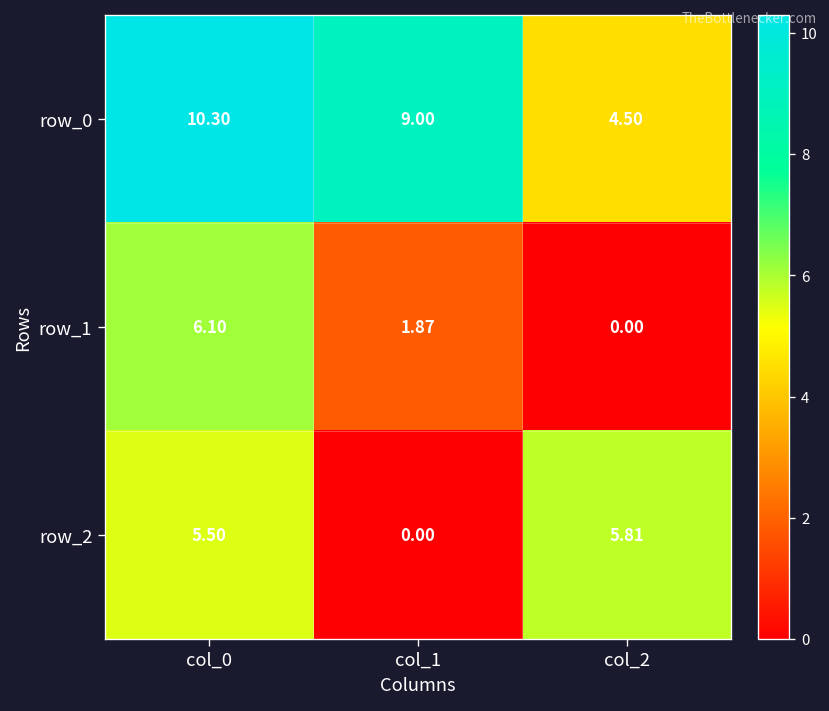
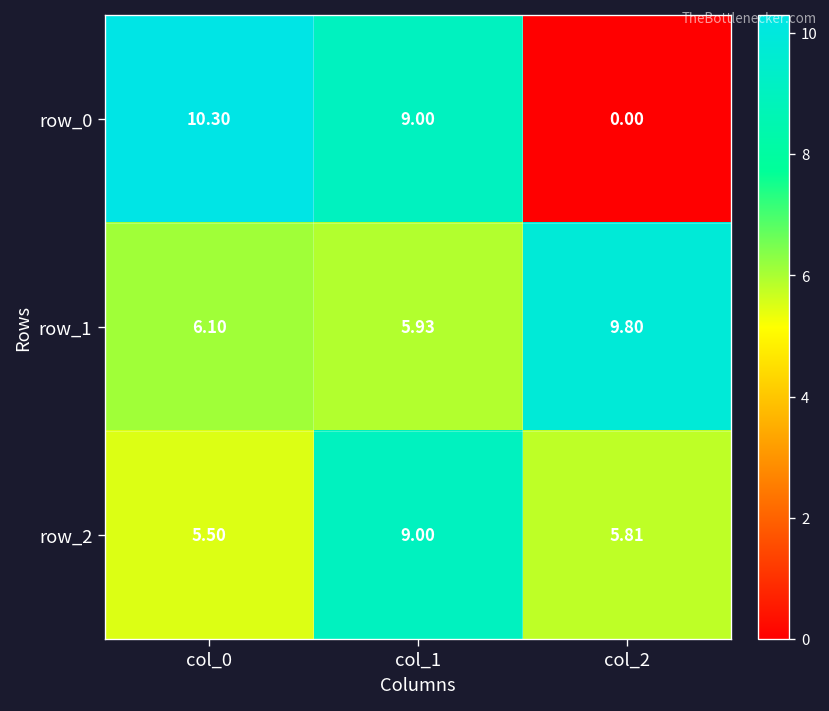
row_0, col_2: 4.50 -> 0.00
row_1, col_1: 1.87 -> 5.93
row_1, col_2: 0.00 -> 9.80
row_2, col_1: 0.00 -> 9.00
